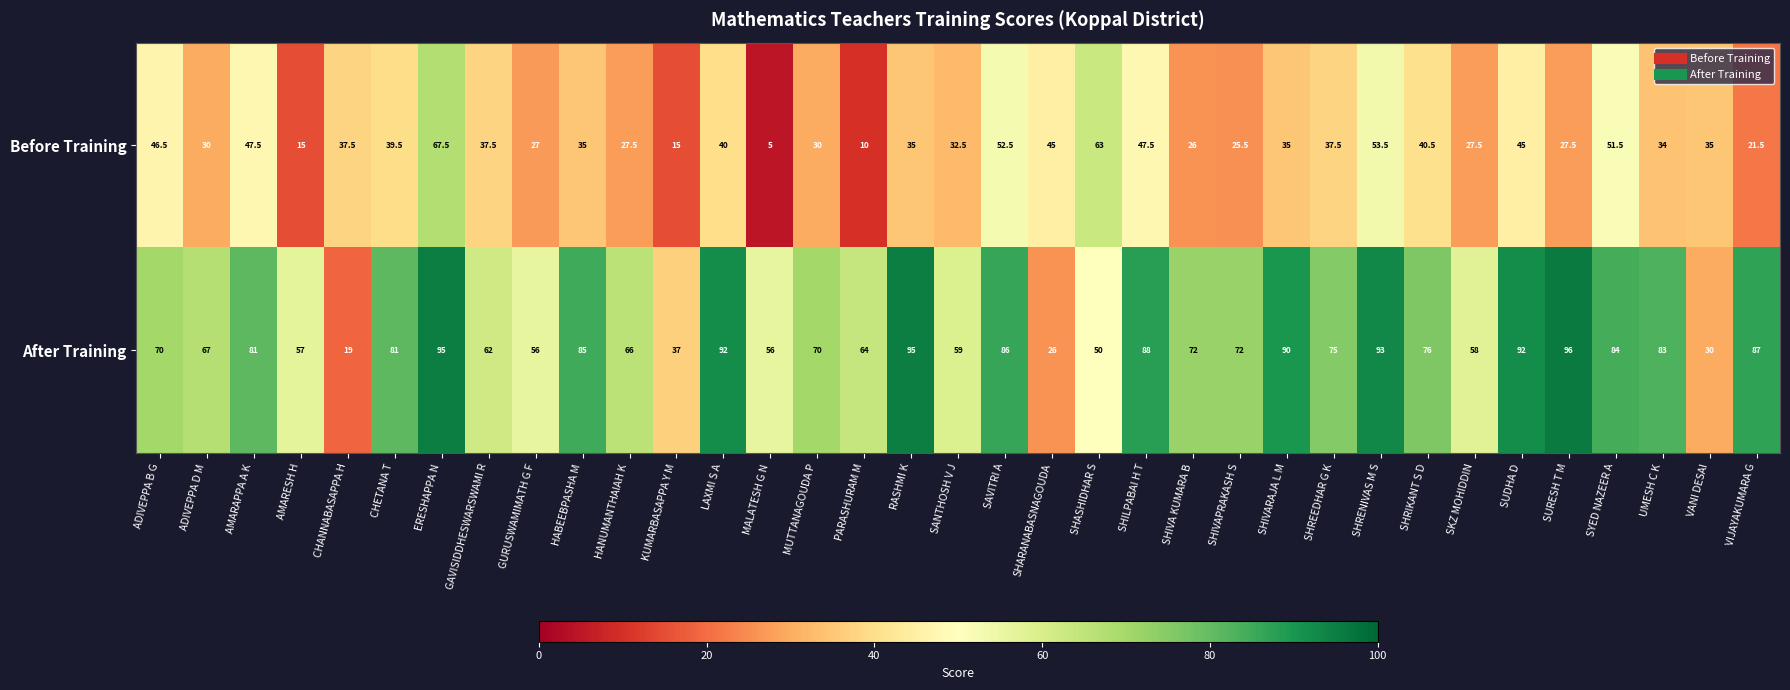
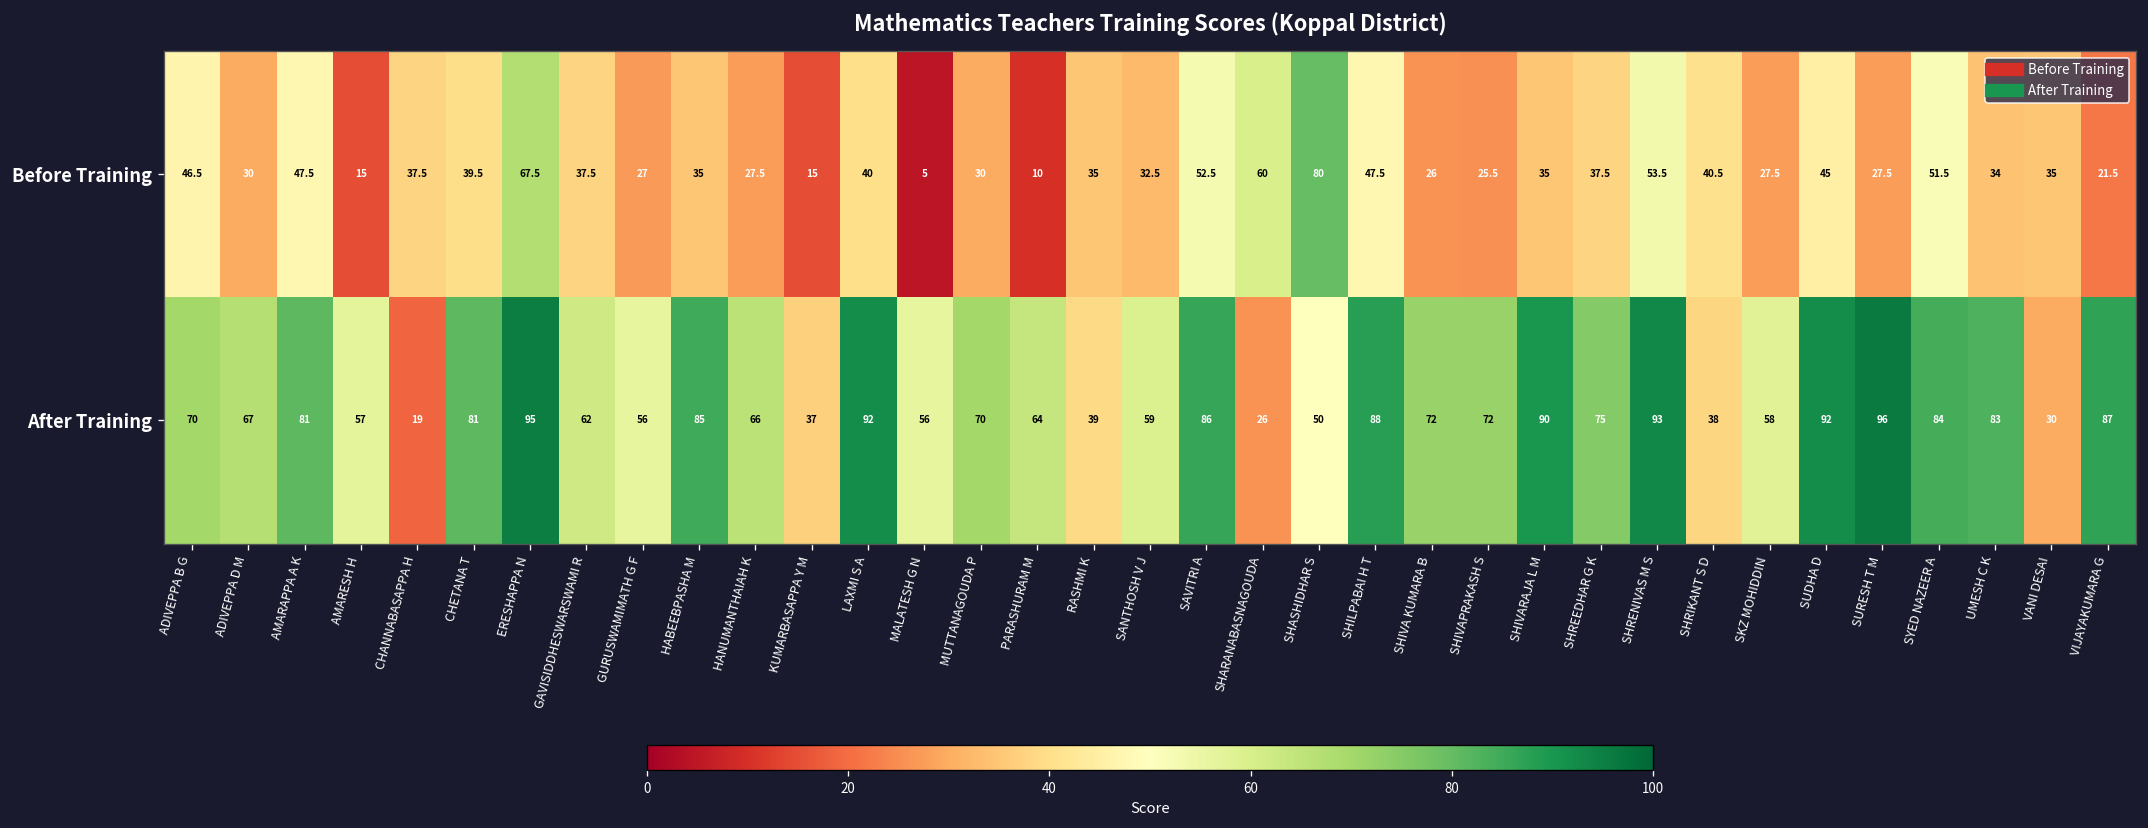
Before Training, SHARANABASNAGOUDA: 45 -> 60
Before Training, SHASHIDHAR S: 63 -> 80
After Training, RASHMI K: 95 -> 39
After Training, SHRIKANT S D: 76 -> 38
